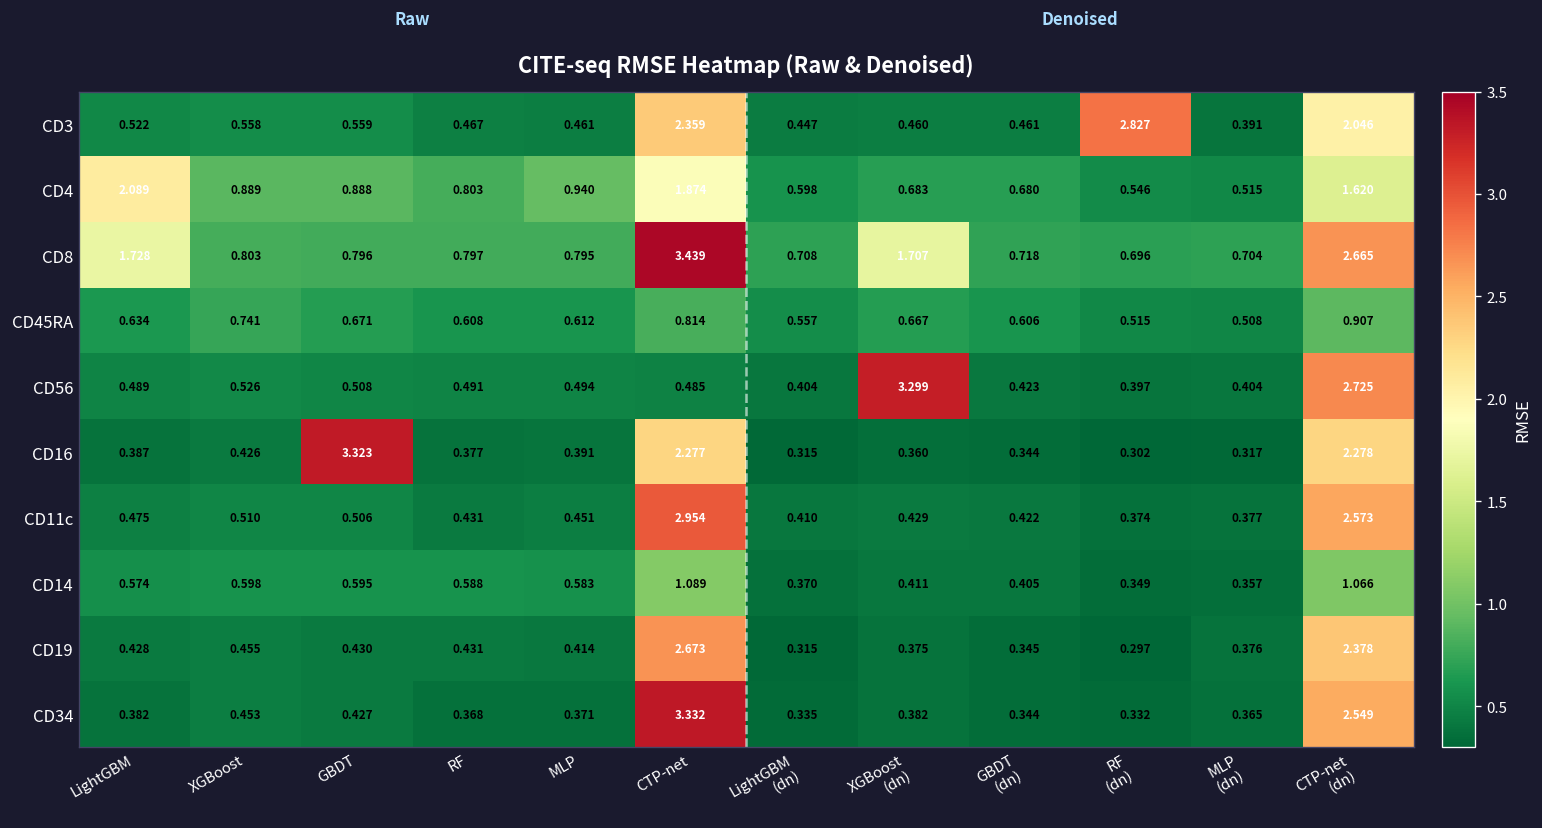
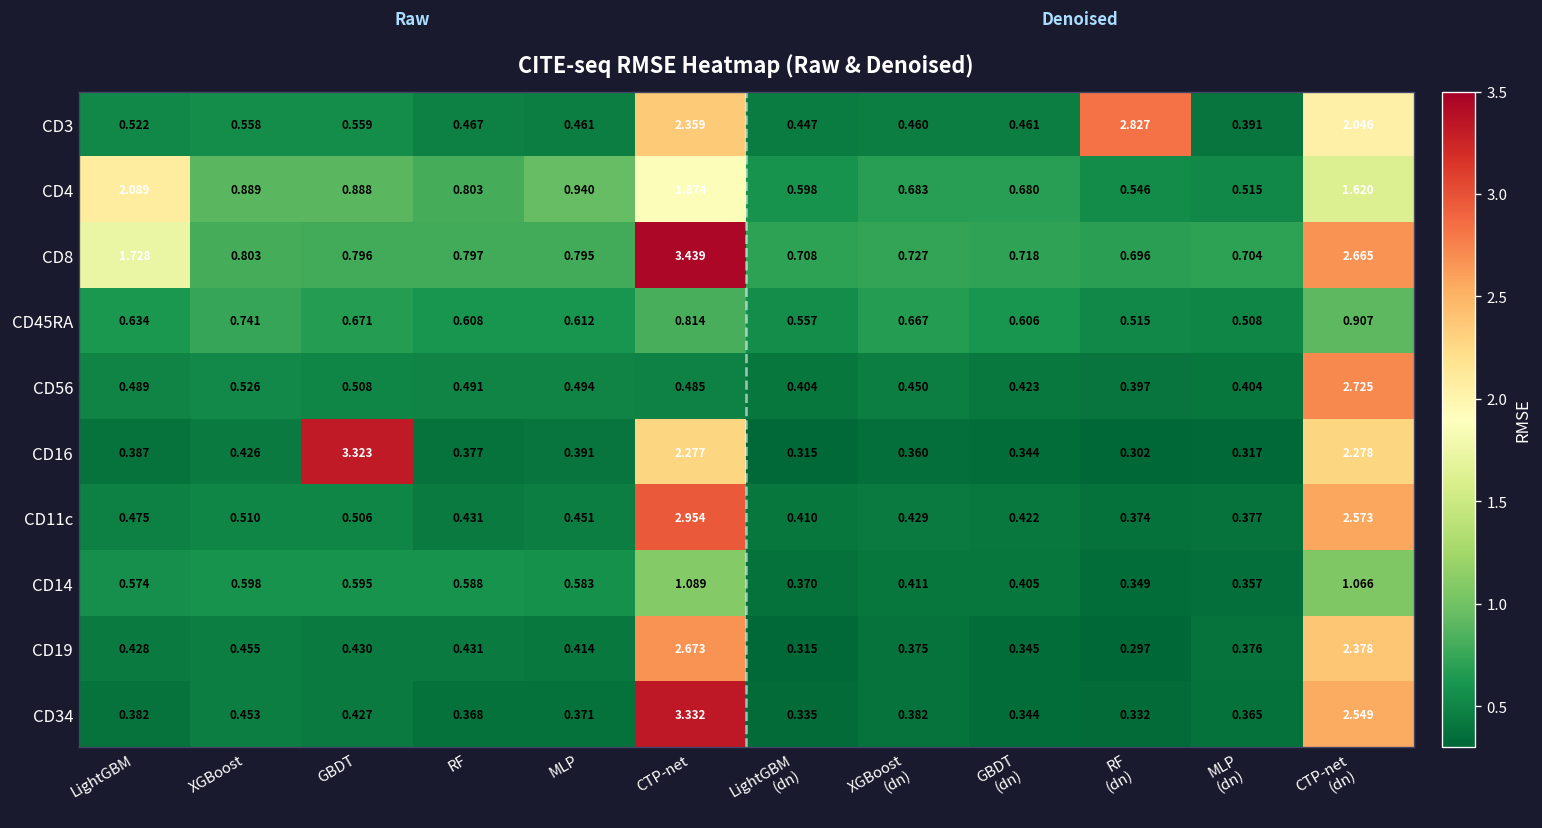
CD8, XGBoost (dn): 1.707 -> 0.727
CD56, XGBoost (dn): 3.299 -> 0.450
